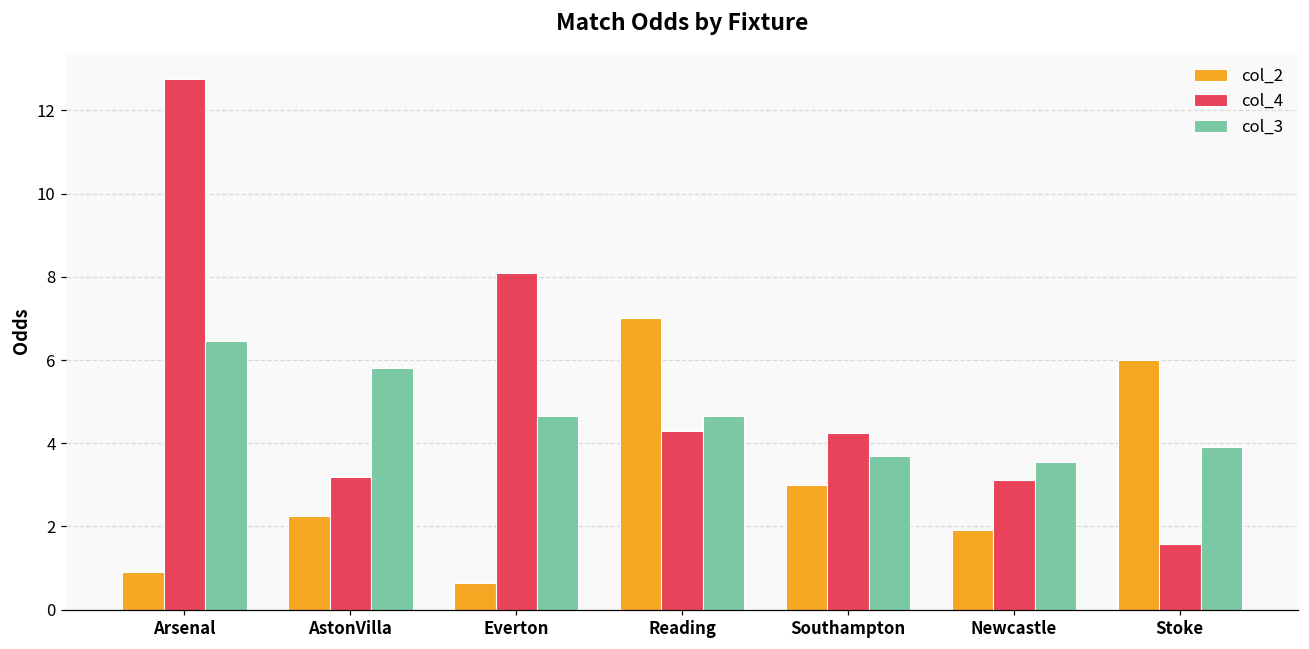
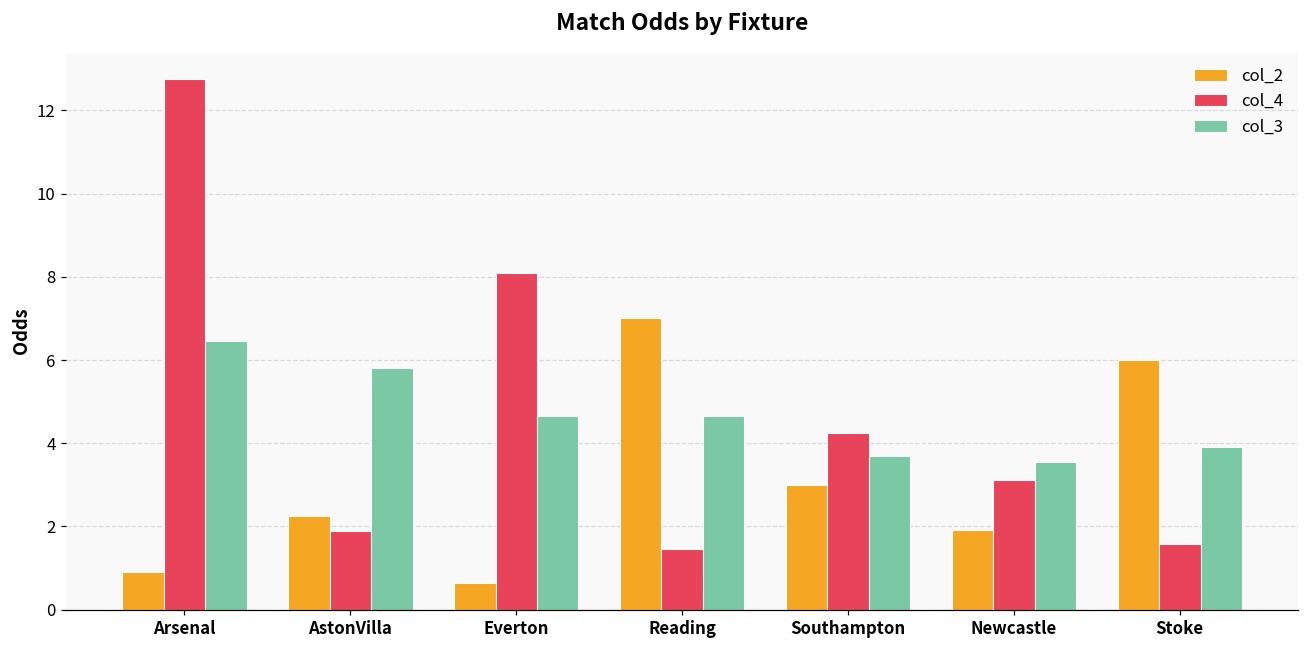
col_4, AstonVilla: 3.2 -> 1.9
col_4, Reading: 4.3 -> 1.5
